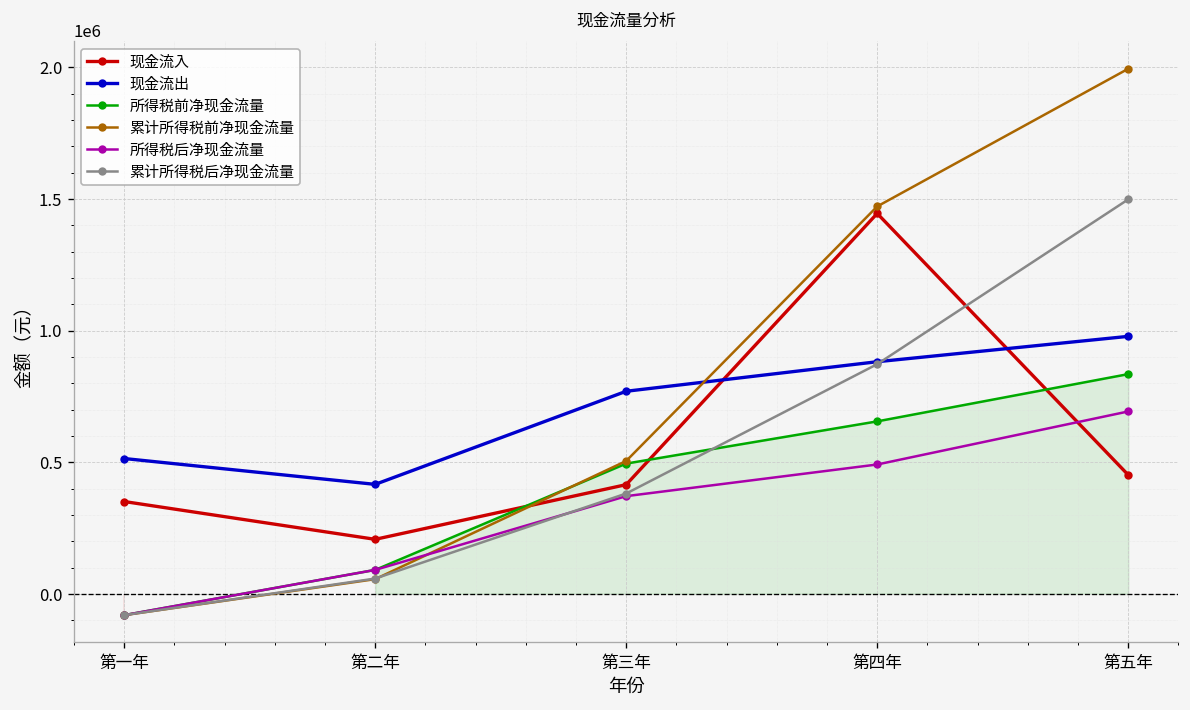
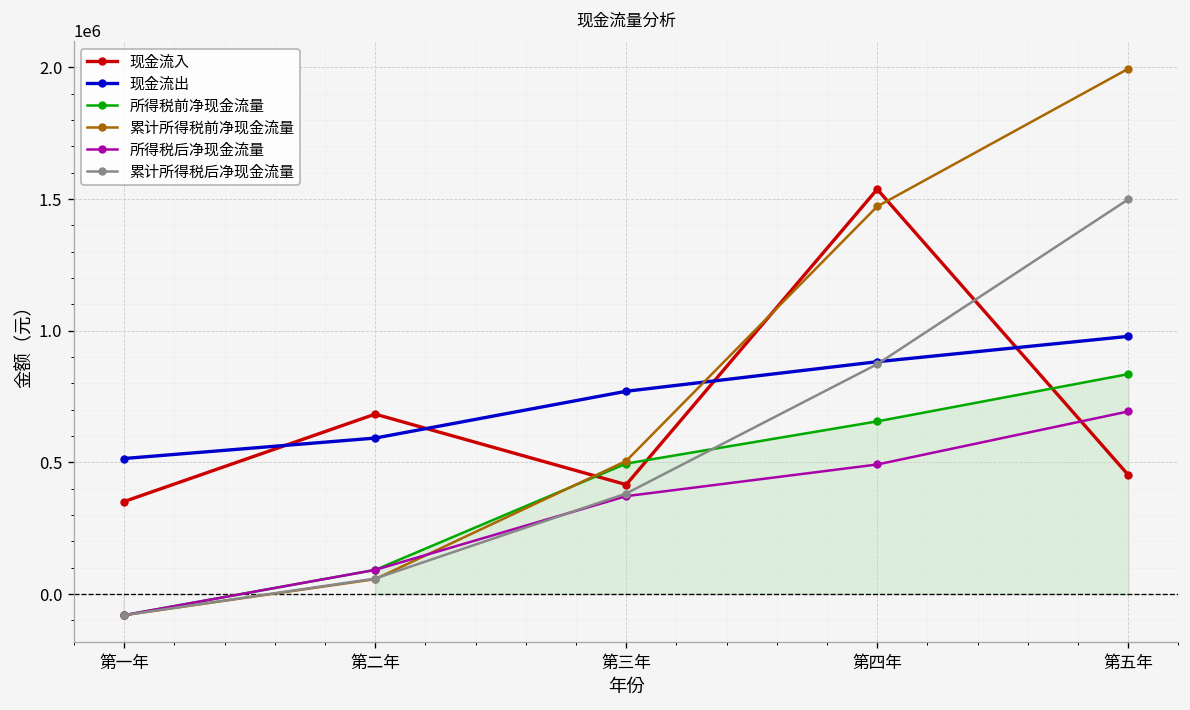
现金流入, 第二年: 210000 -> 680000
现金流出, 第二年: 420000 -> 590000
现金流入, 第四年: 1440000 -> 1540000
